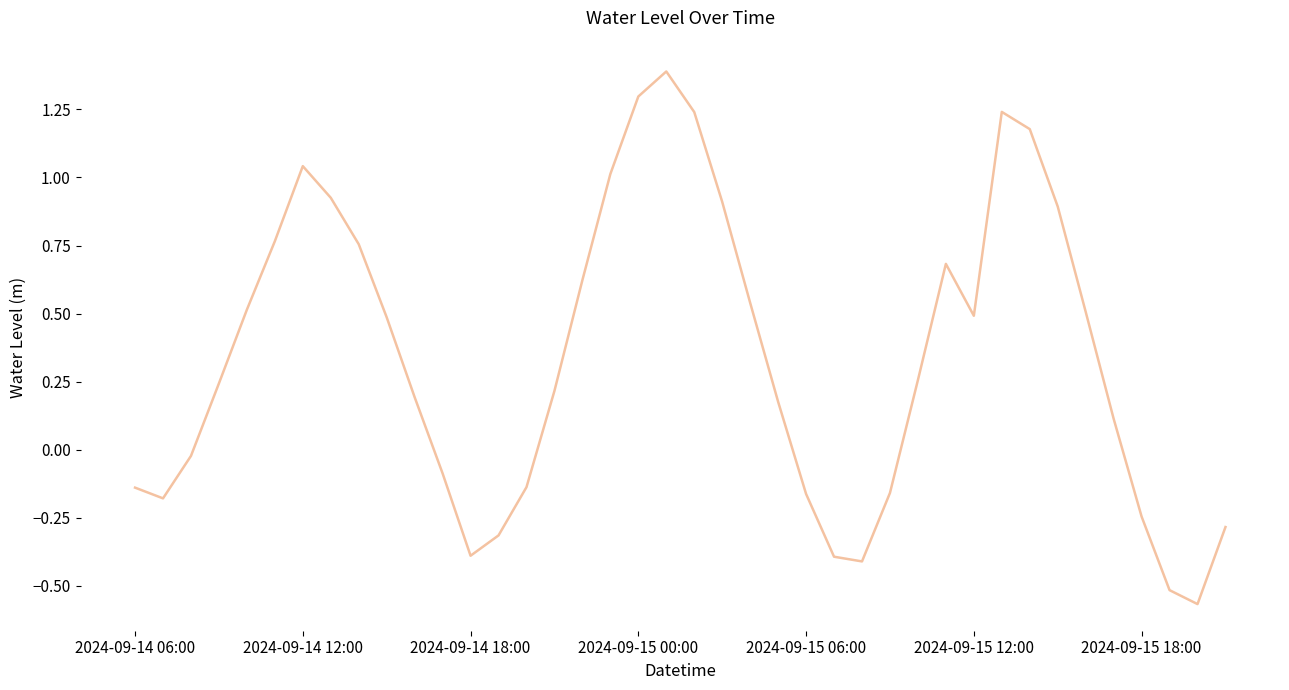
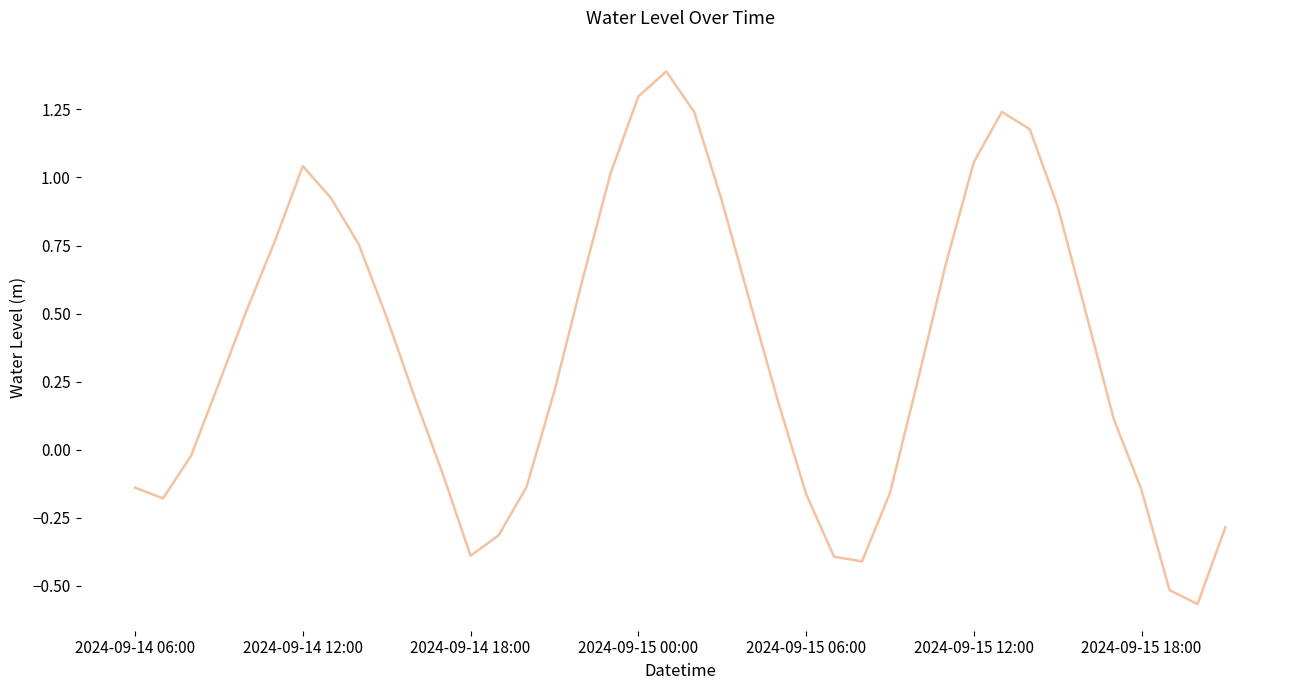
2024-09-15 12:00: 0.49 -> 1.06
2024-09-15 18:00: -0.25 -> -0.15
